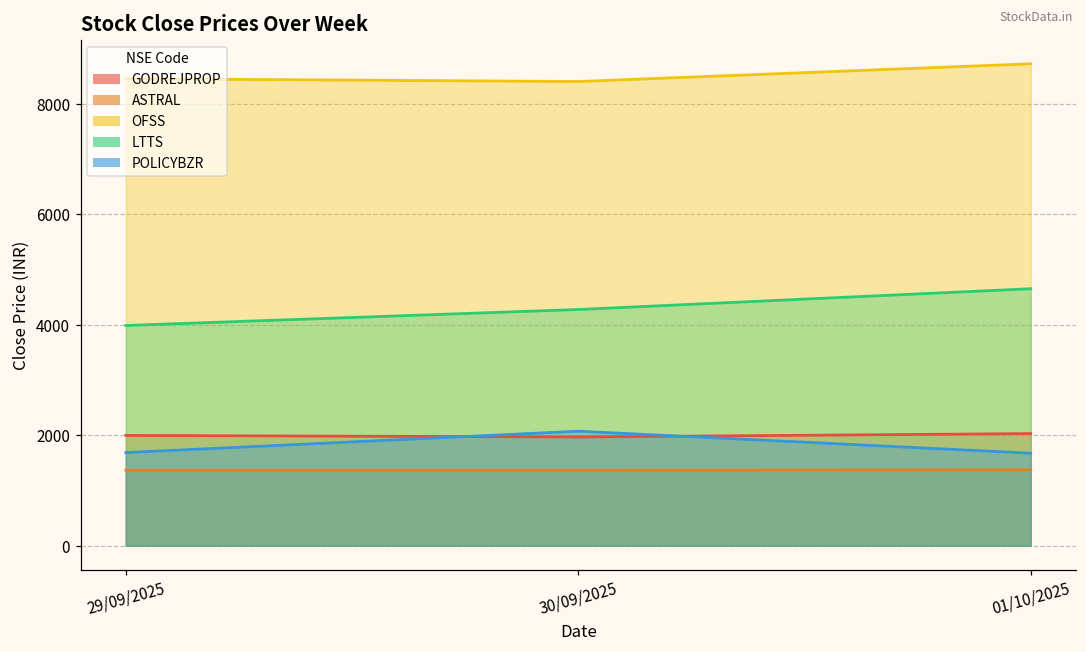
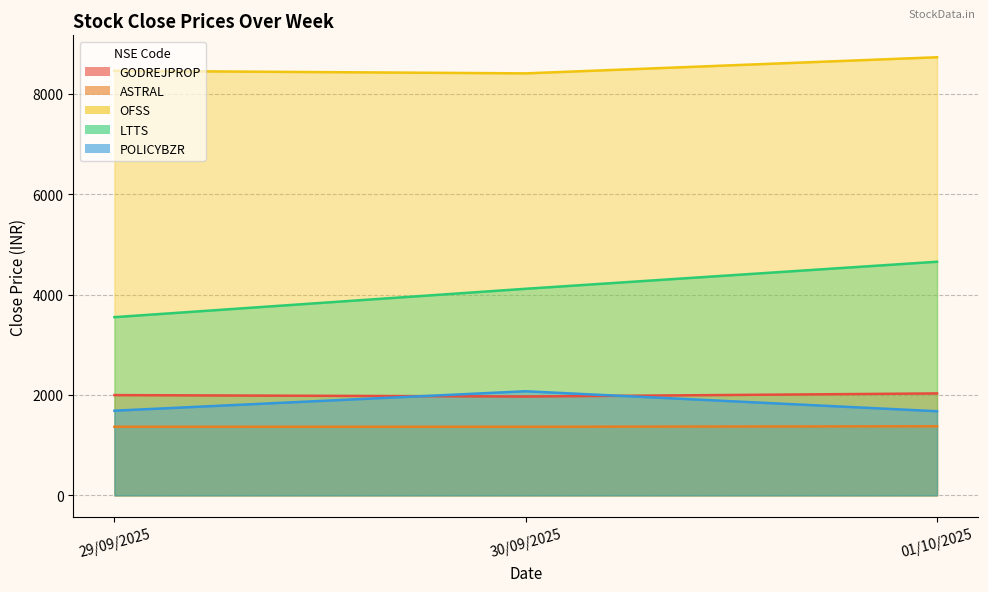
LTTS, 29/09/2025: 4000 -> 3500
LTTS, 30/09/2025: 4300 -> 4100
